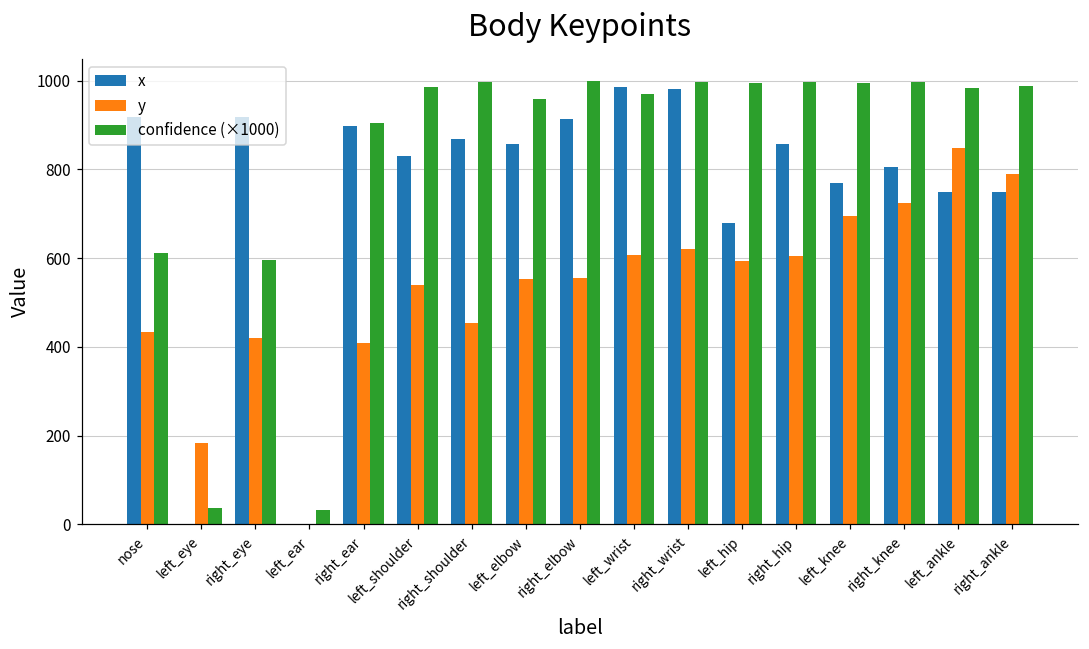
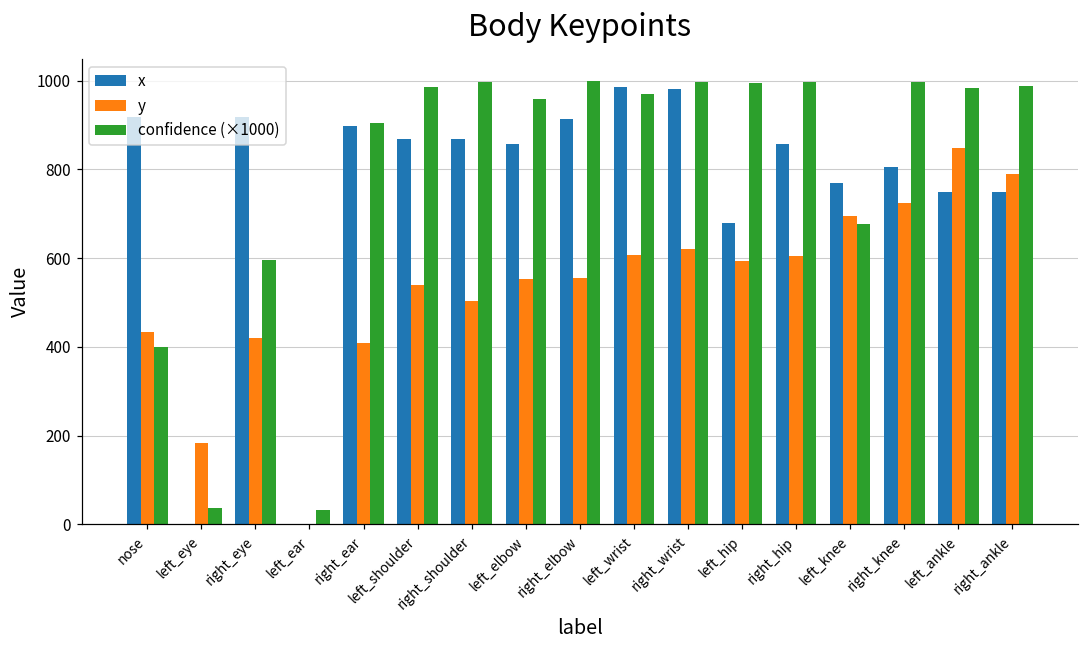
confidence (×1000), nose: 610 -> 400
x, left_shoulder: 830 -> 870
y, right_shoulder: 450 -> 500
confidence (×1000), left_knee: 990 -> 680
